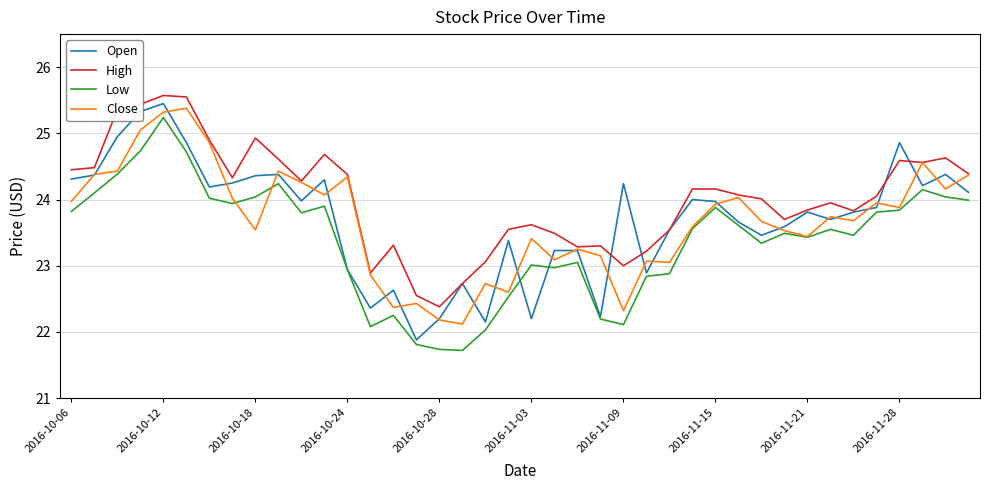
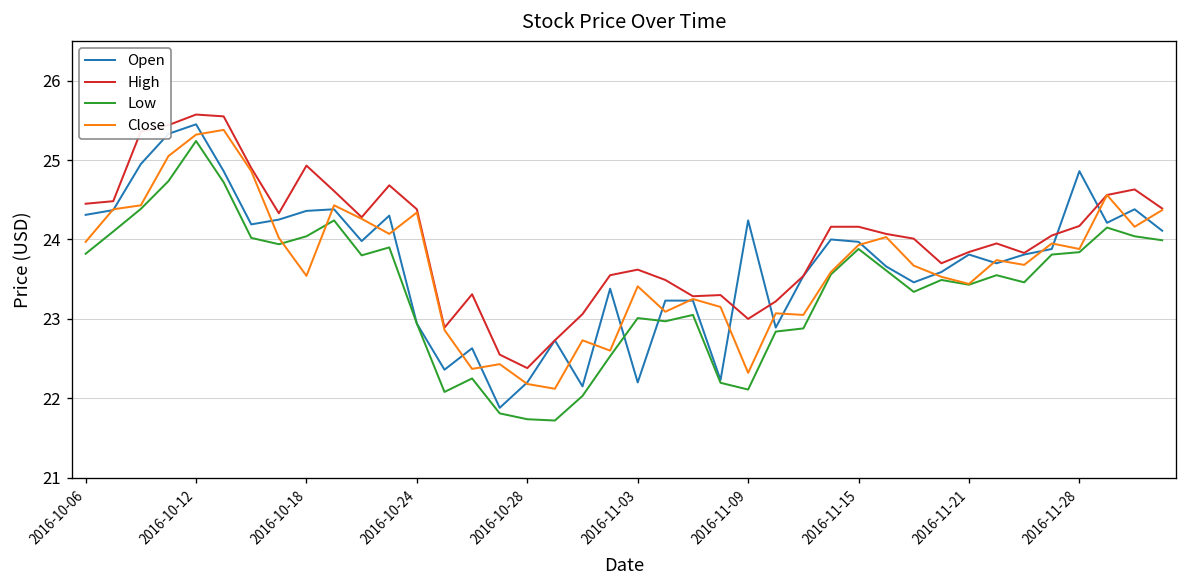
High, 2016-11-28: 24.6 -> 24.2
